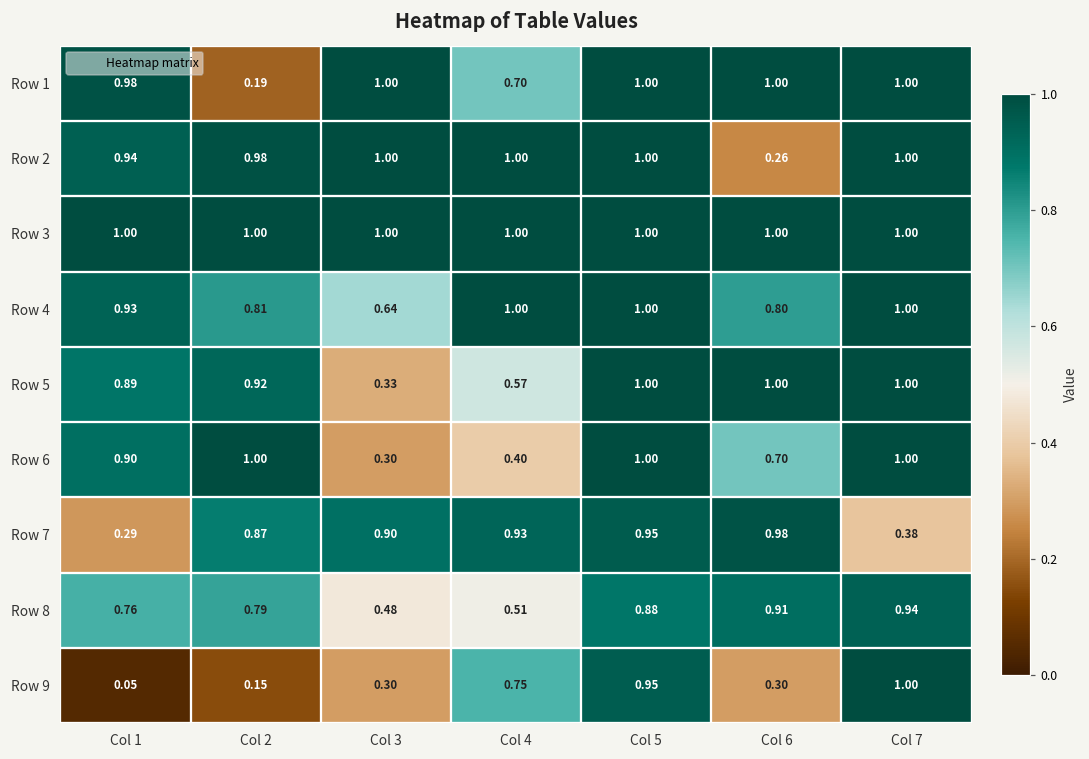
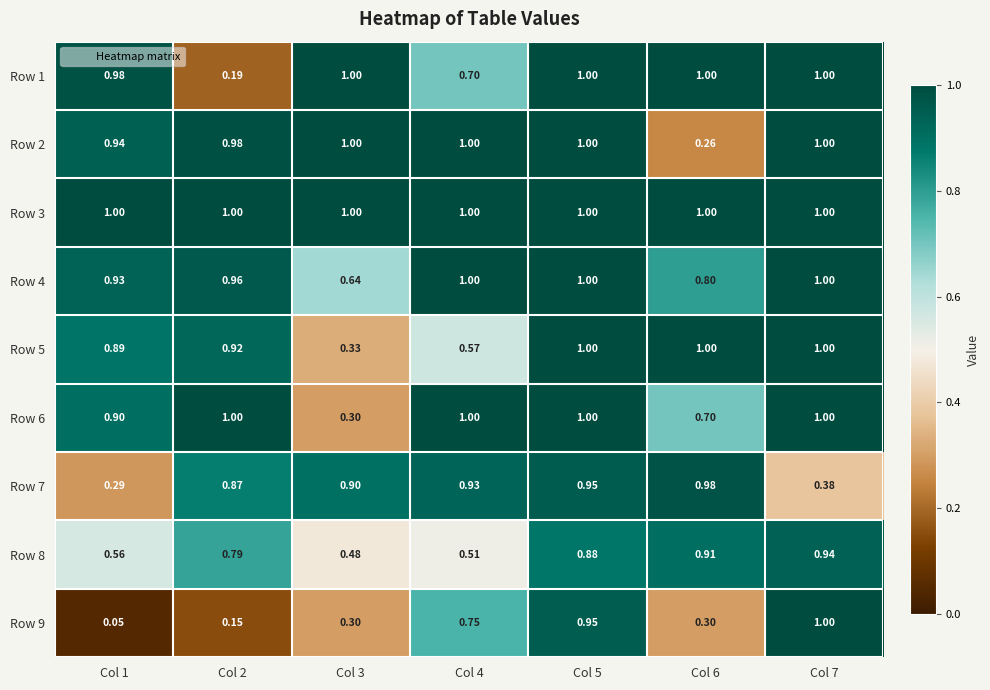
Row 4, Col 2: 0.81 -> 0.96
Row 6, Col 4: 0.40 -> 1.00
Row 8, Col 1: 0.76 -> 0.56
